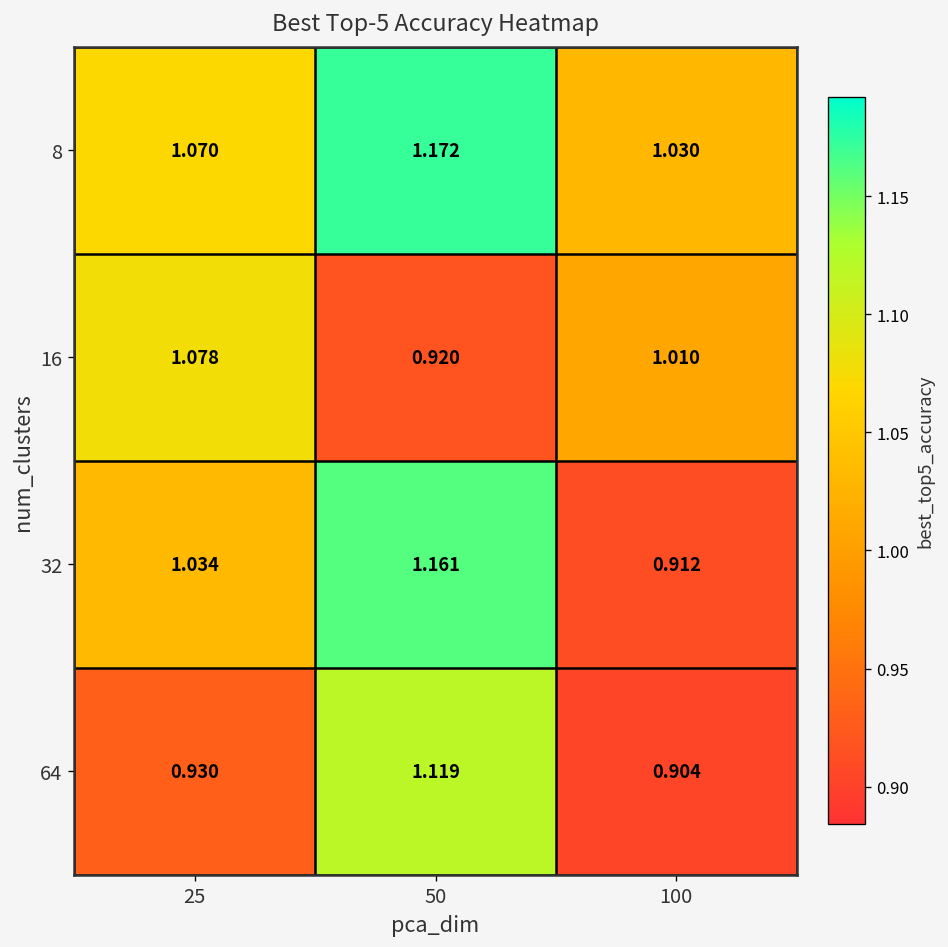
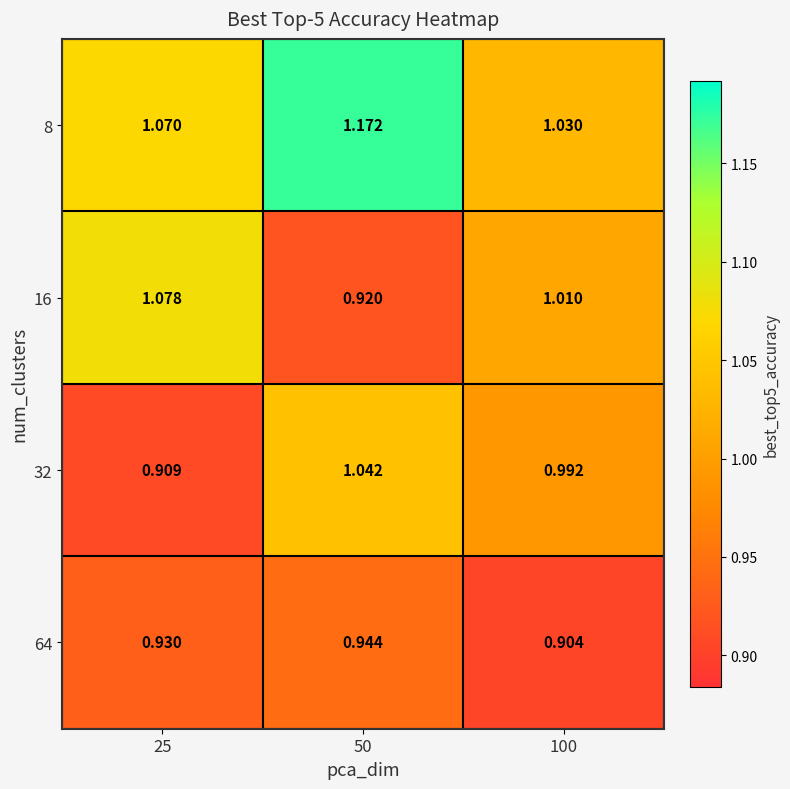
32, 25: 1.034 -> 0.909
32, 50: 1.161 -> 1.042
32, 100: 0.912 -> 0.992
64, 50: 1.119 -> 0.944
